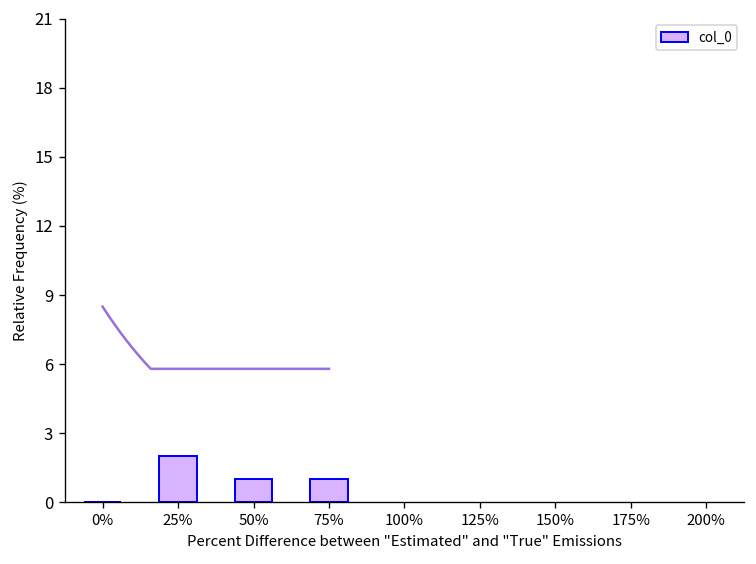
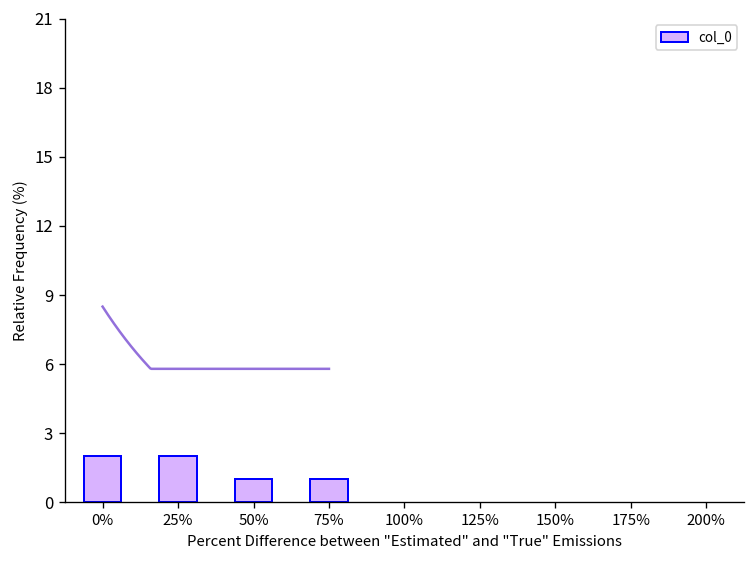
col_0, 0%: 0 -> 2
